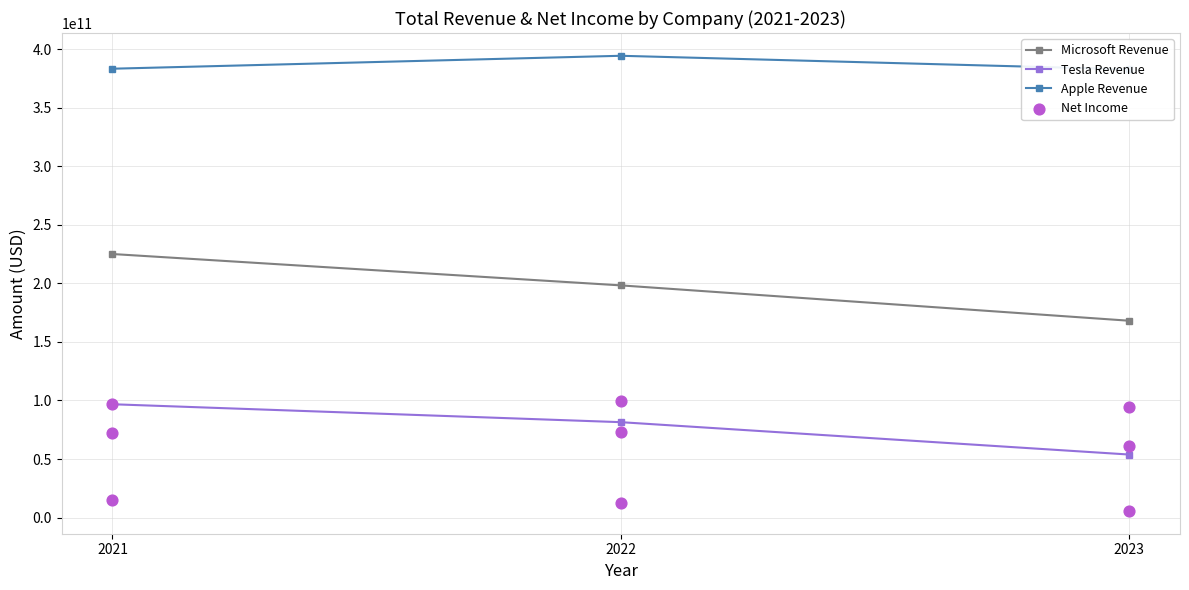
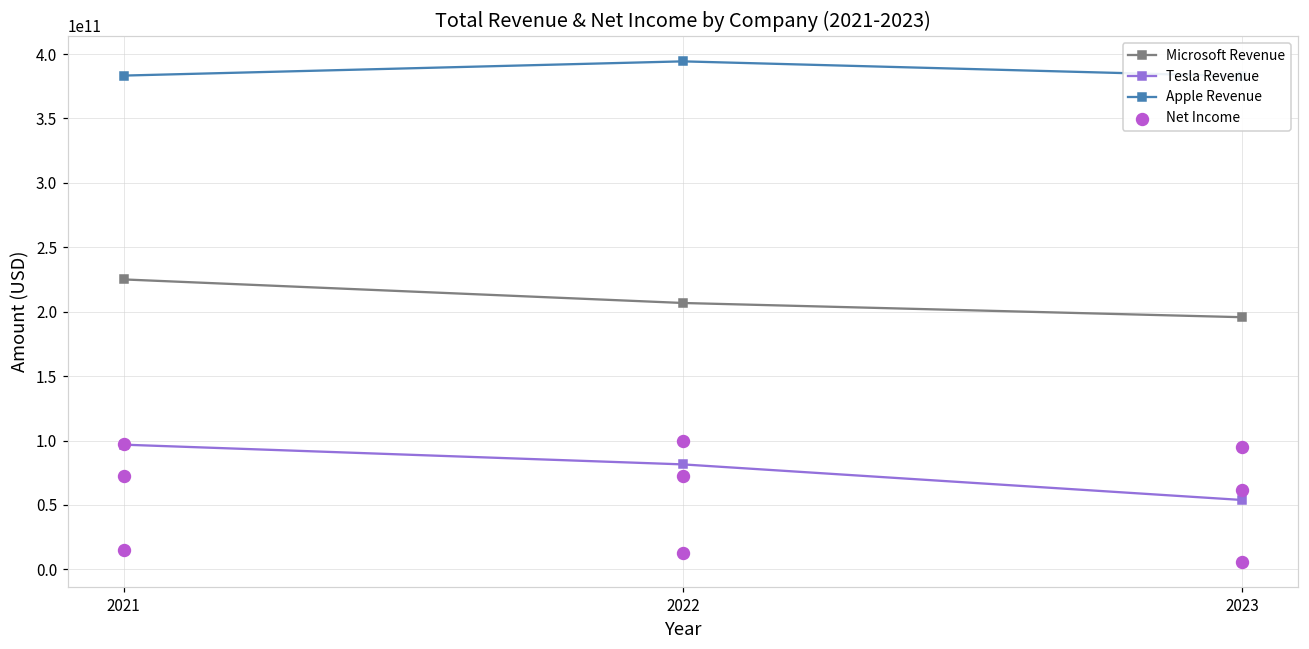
Microsoft Revenue, 2022: 198000000000 -> 207000000000
Microsoft Revenue, 2023: 168000000000 -> 196000000000
